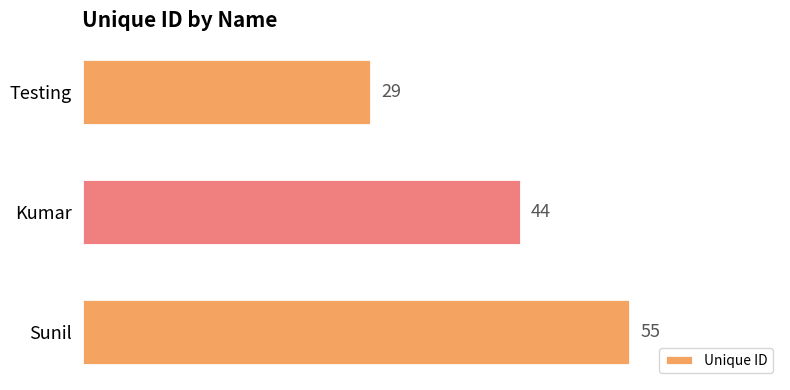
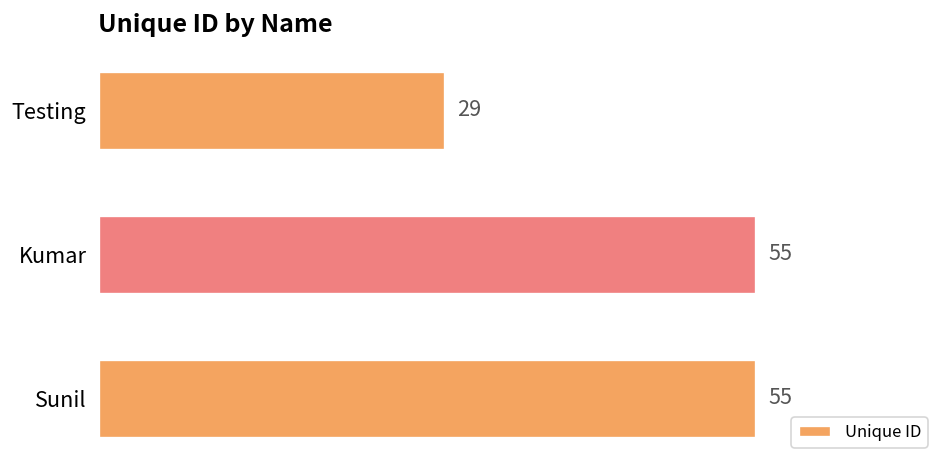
Kumar: 44 -> 55
